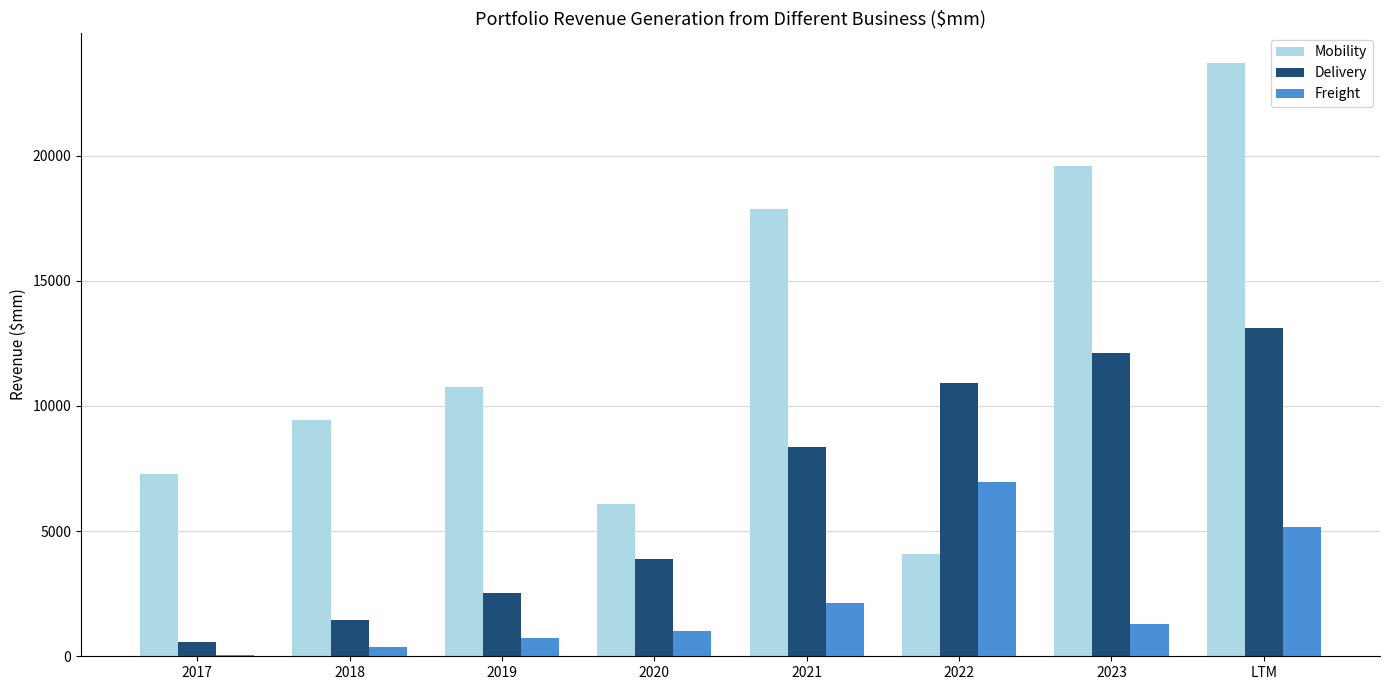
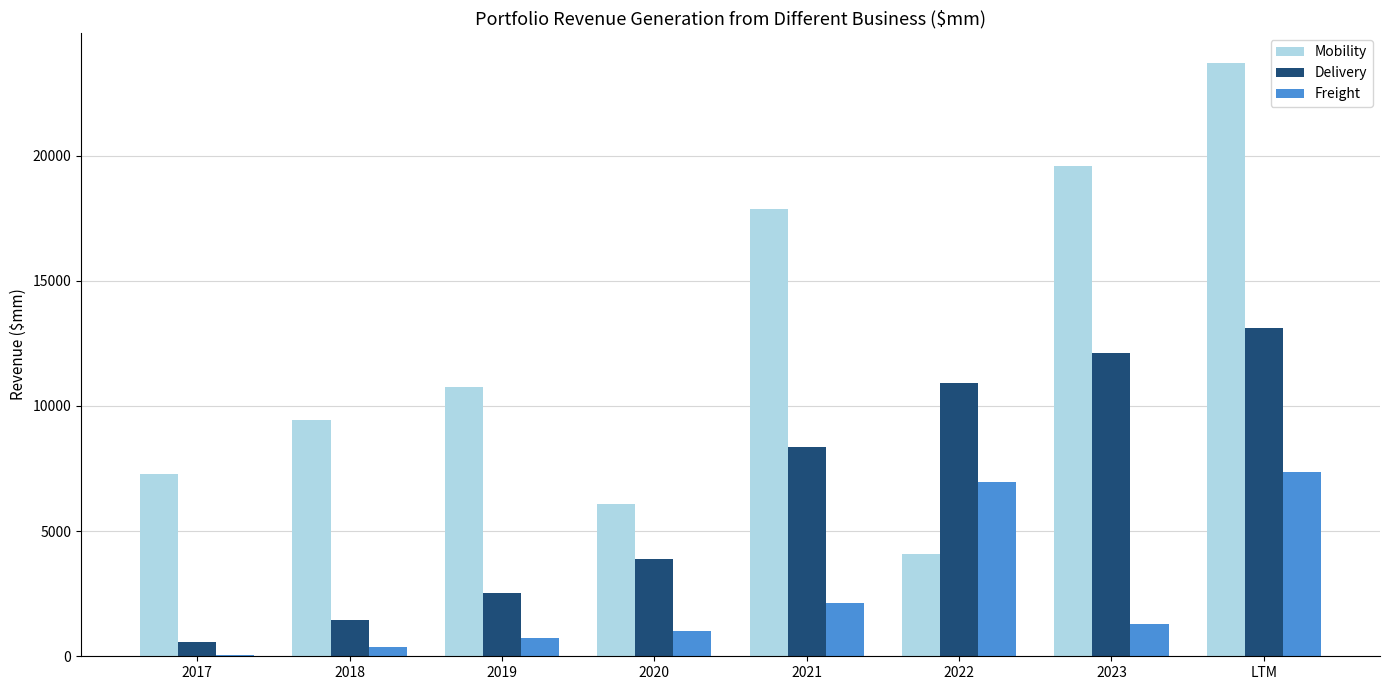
Freight, LTM: 5100 -> 7300
